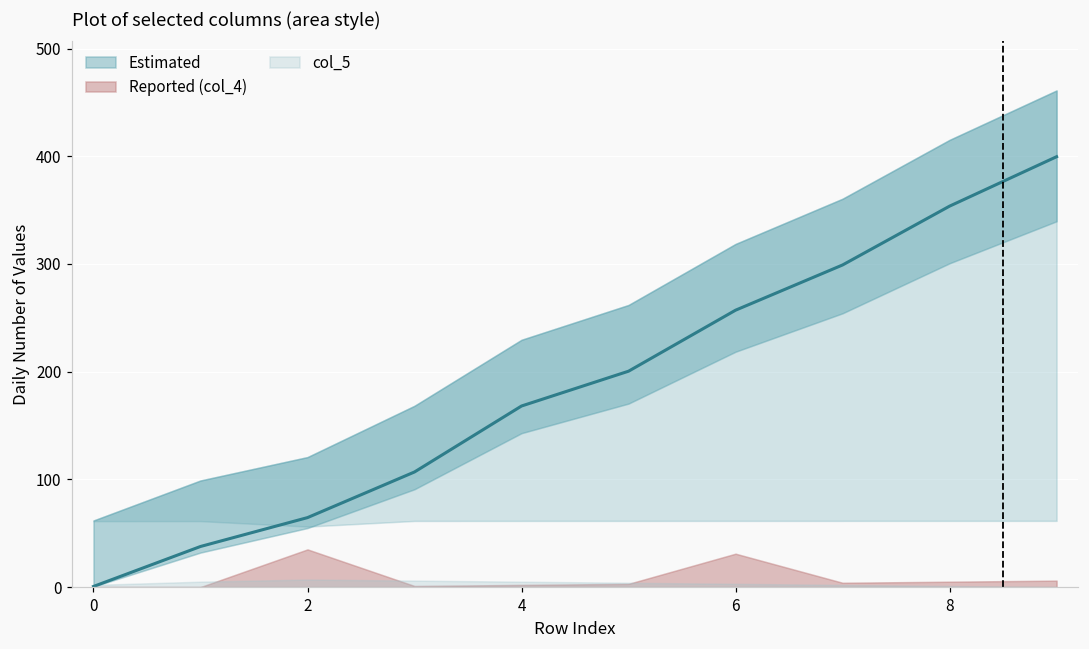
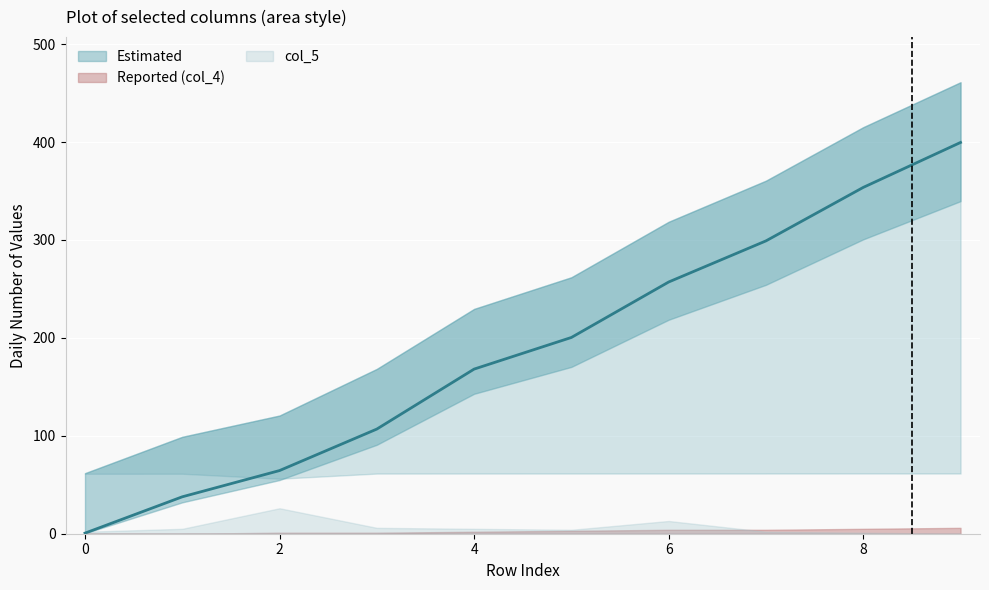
Reported (col_4), 2: 40 -> 0
col_5, 2: 10 -> 30
Reported (col_4), 6: 30 -> 0
col_5, 6: 0 -> 10
